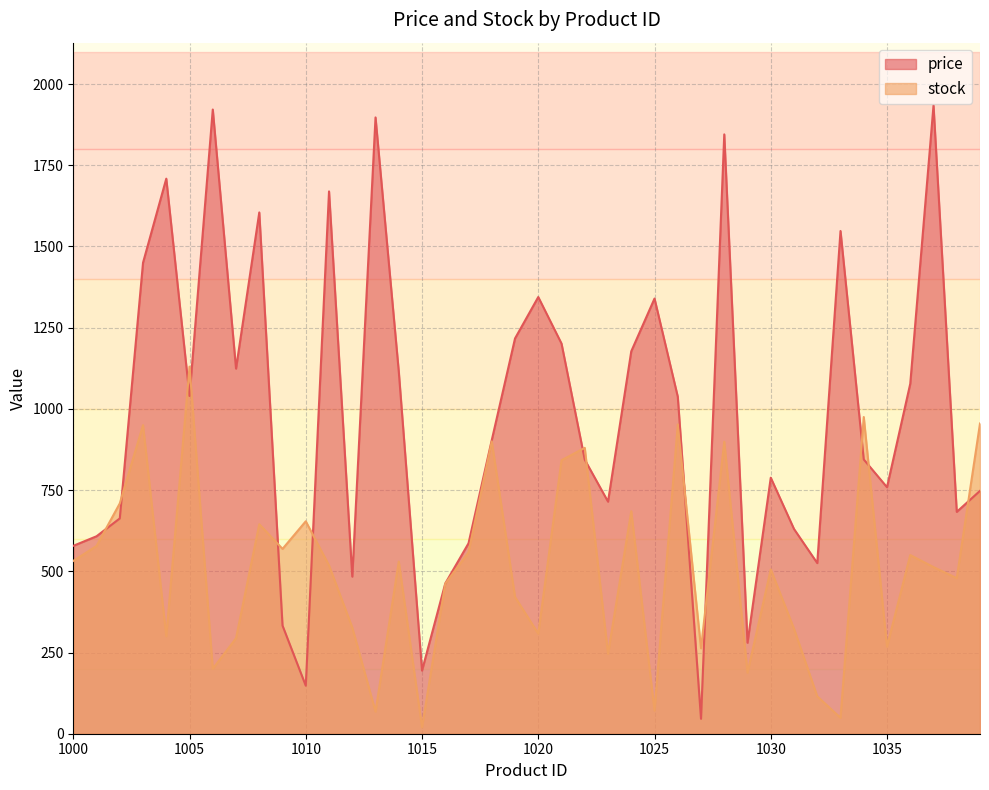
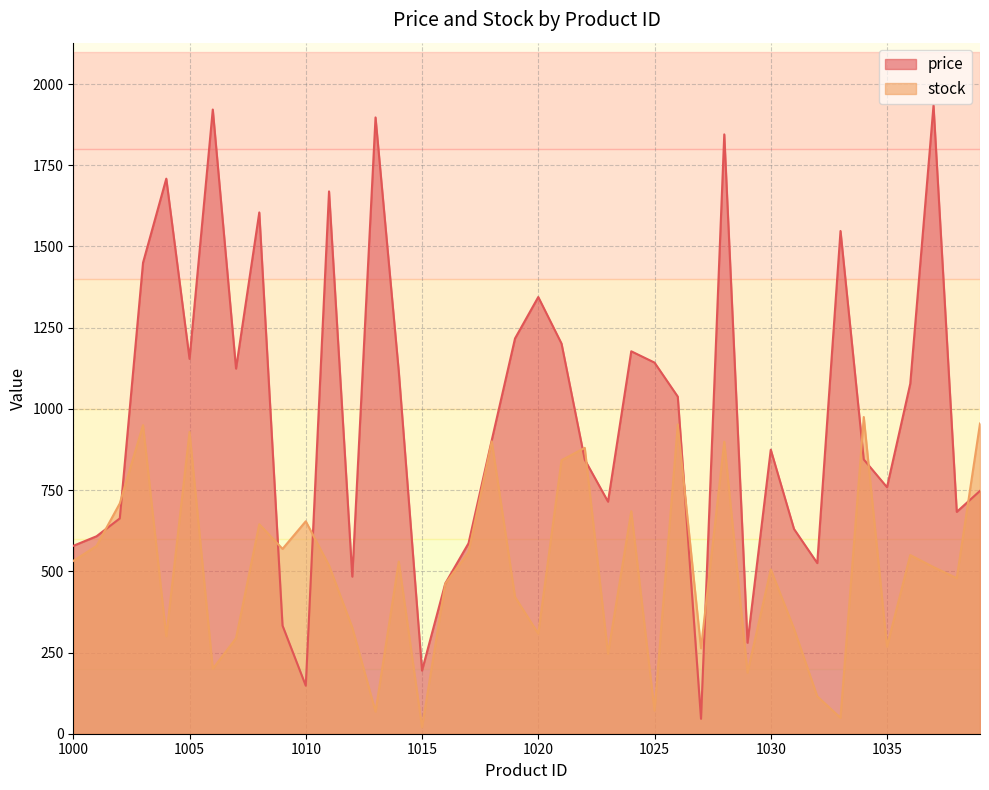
price, 1005: 1040 -> 1150
stock, 1005: 1130 -> 930
price, 1025: 1340 -> 1140
price, 1030: 790 -> 870
